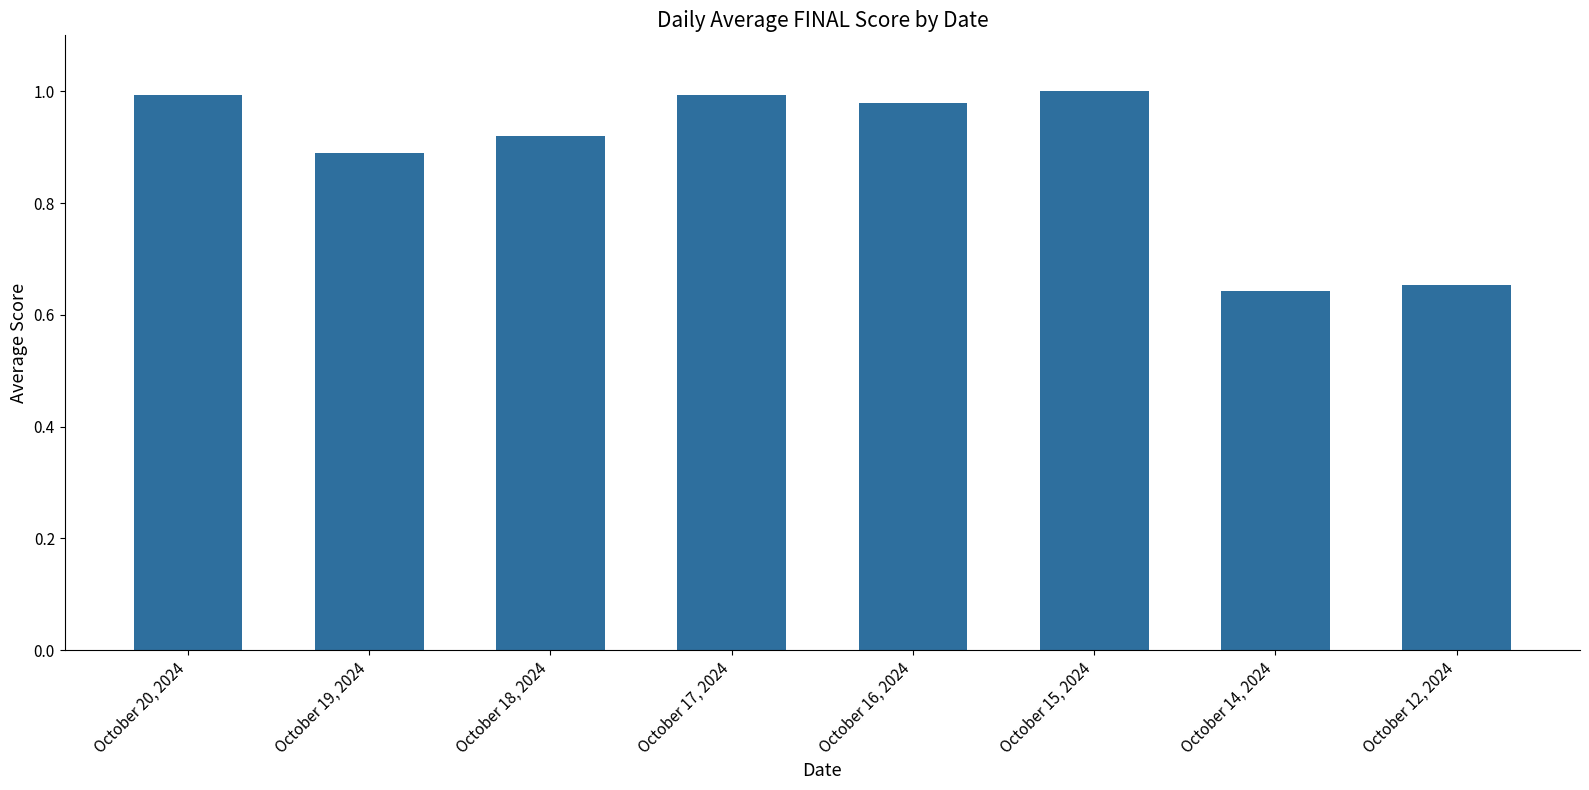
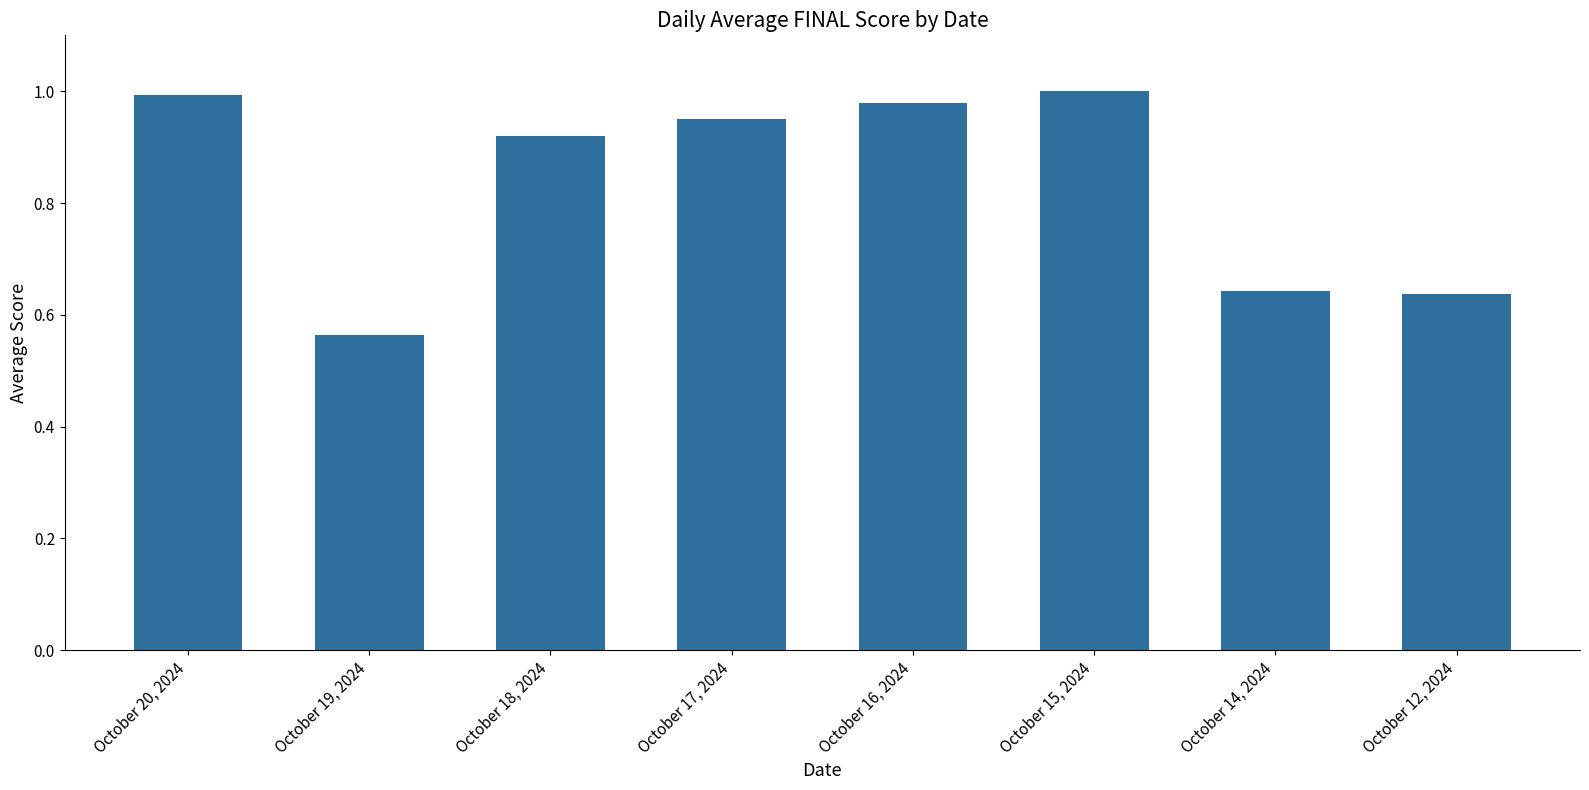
October 19, 2024: 0.89 -> 0.56
October 17, 2024: 0.99 -> 0.95
October 12, 2024: 0.65 -> 0.64
